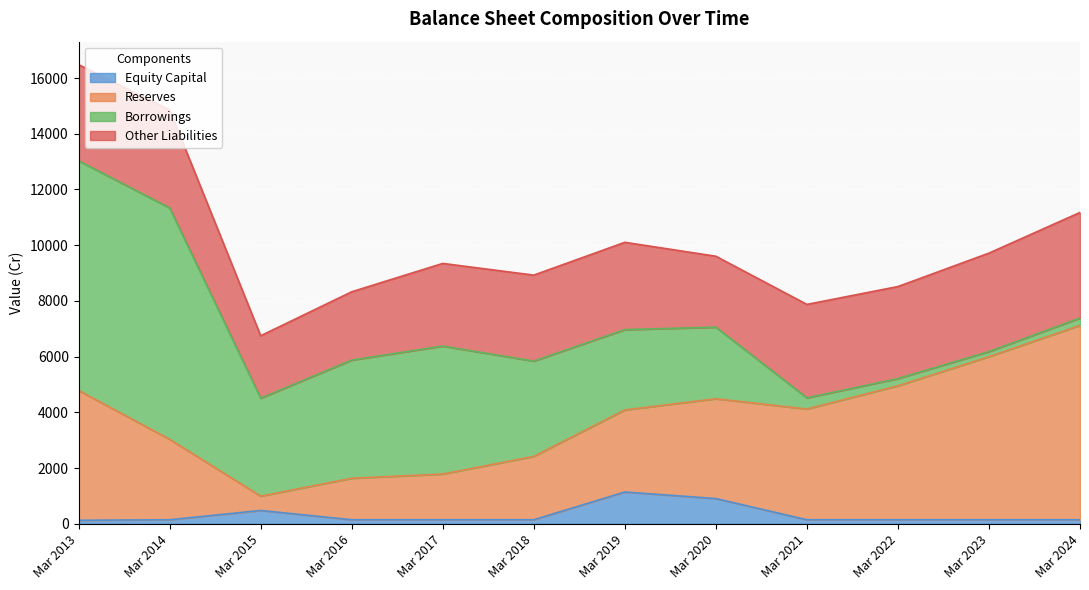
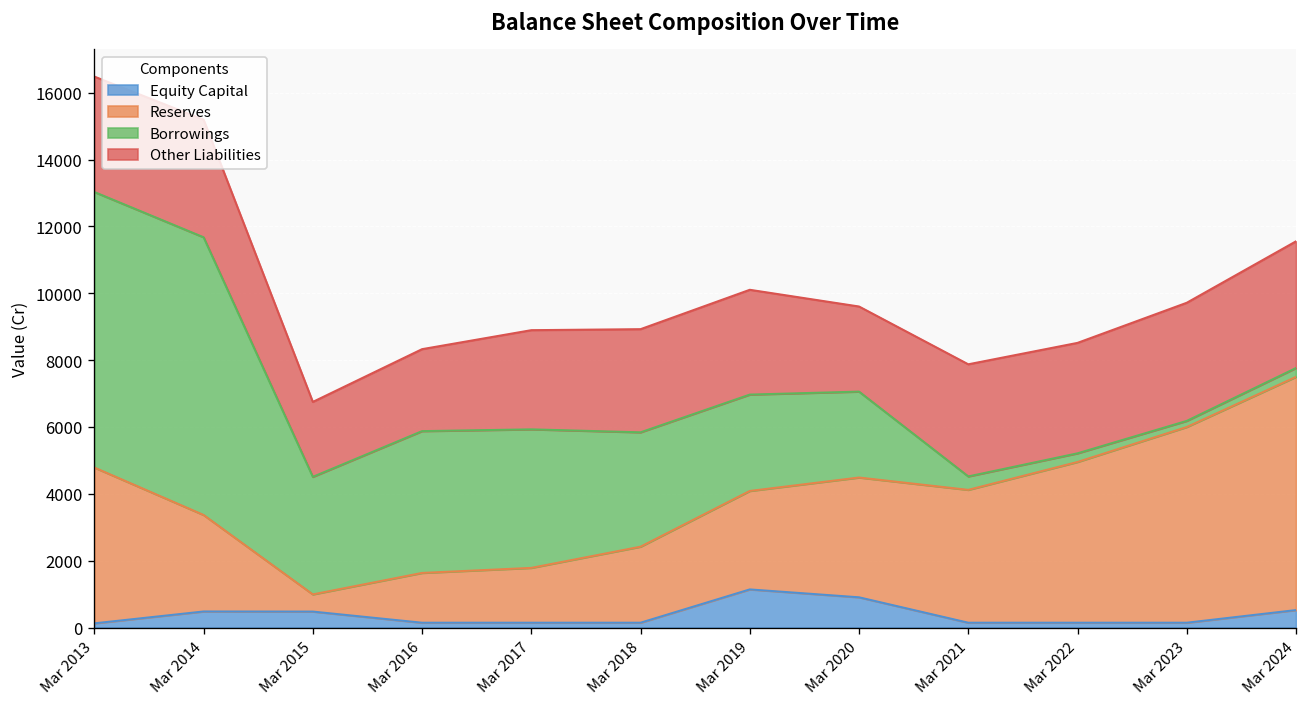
Equity Capital, Mar 2014: 100 -> 500
Borrowings, Mar 2017: 4600 -> 4100
Equity Capital, Mar 2024: 100 -> 500
